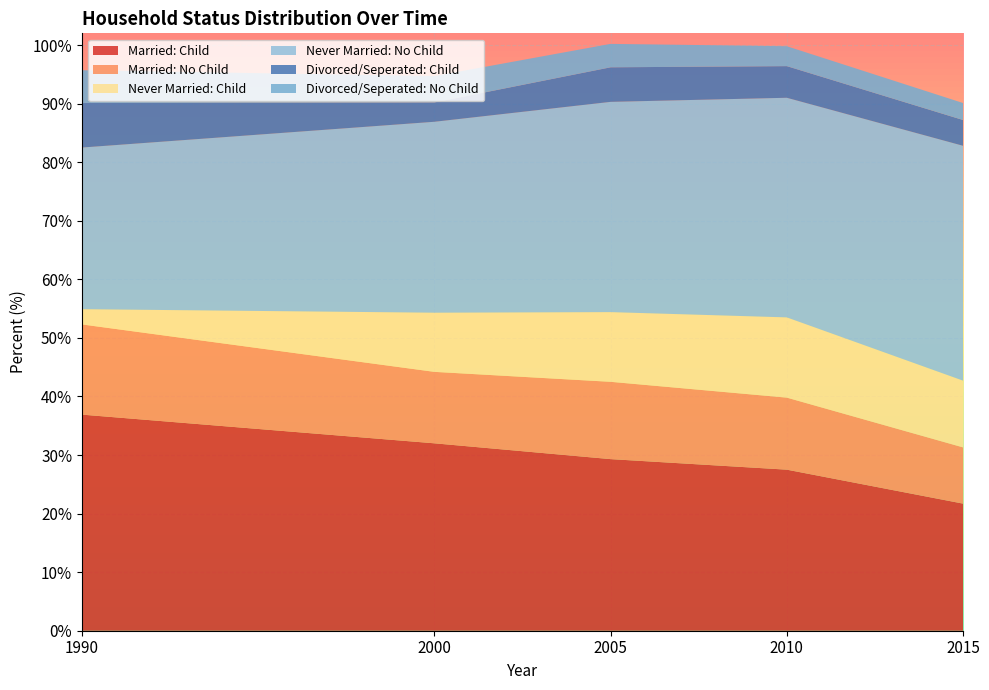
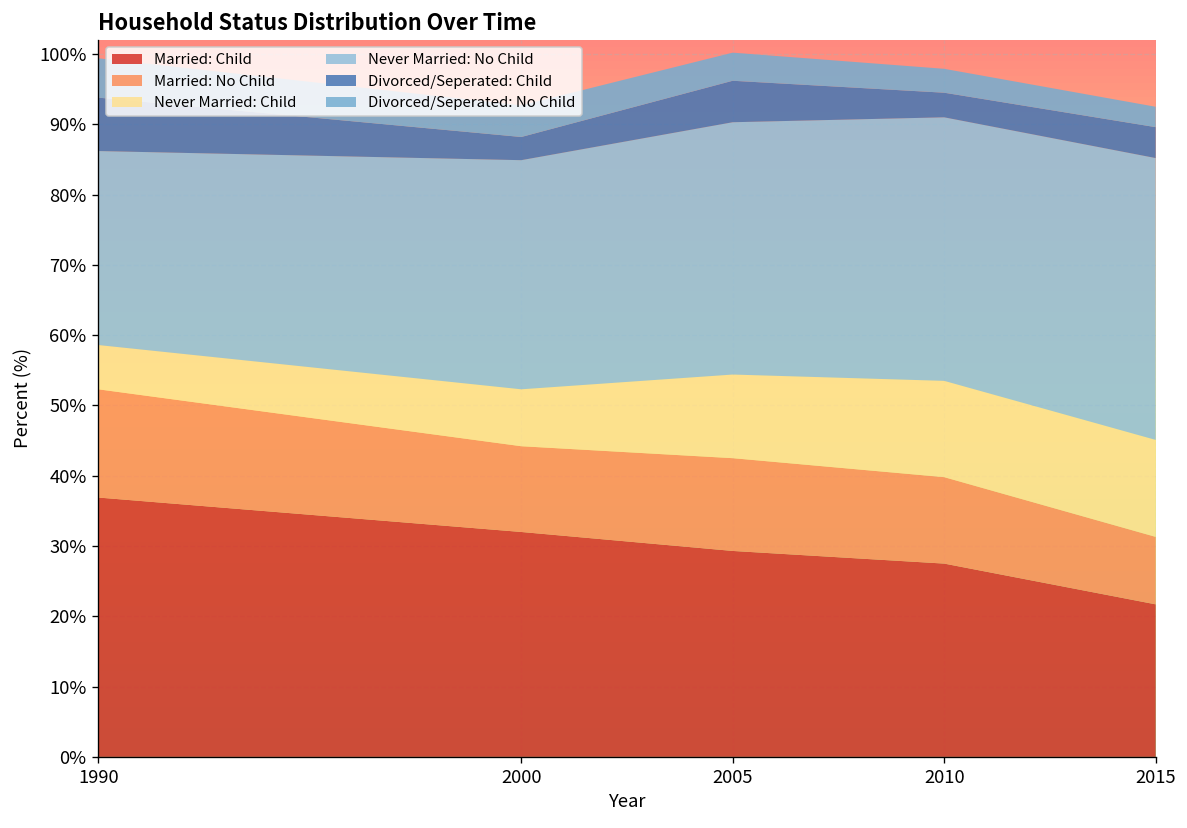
Never Married: Child, 1990: 3% -> 6%
Never Married: Child, 2000: 10% -> 8%
Divorced/Seperated: Child, 2010: 5% -> 4%
Never Married: Child, 2015: 11% -> 14%
